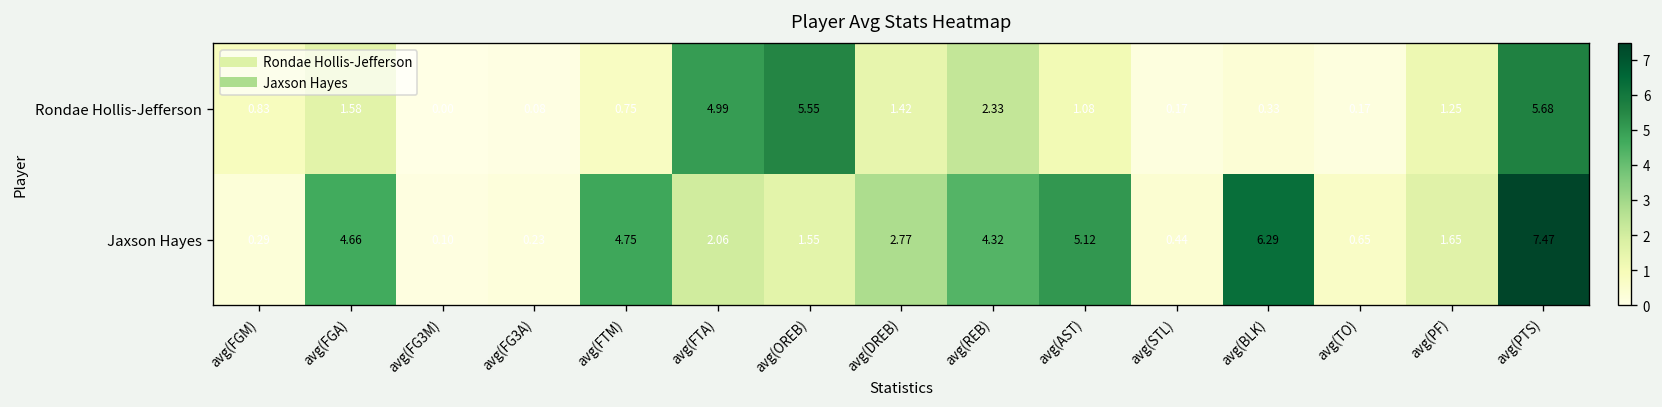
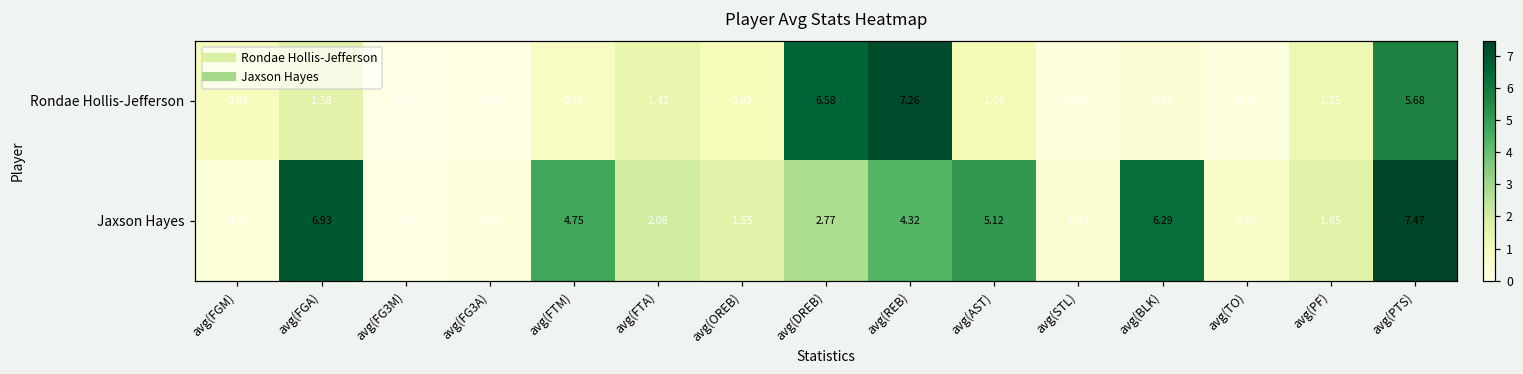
Rondae Hollis-Jefferson, avg(FTA): 4.99 -> 1.42
Rondae Hollis-Jefferson, avg(OREB): 5.55 -> 0.92
Rondae Hollis-Jefferson, avg(DREB): 1.42 -> 6.58
Rondae Hollis-Jefferson, avg(REB): 2.33 -> 7.26
Jaxson Hayes, avg(FGA): 4.66 -> 6.93
